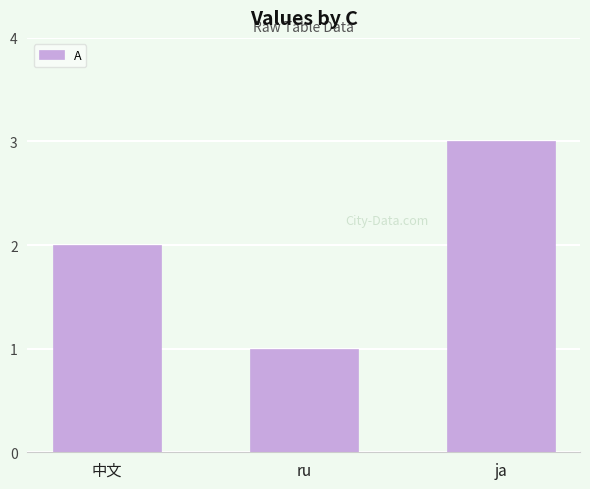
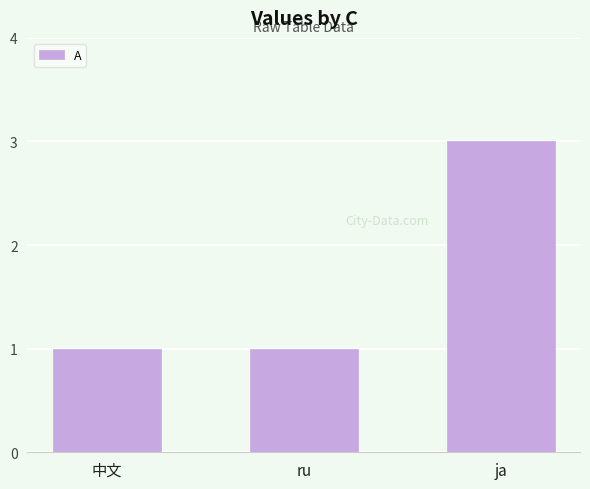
中文: 2 -> 1
